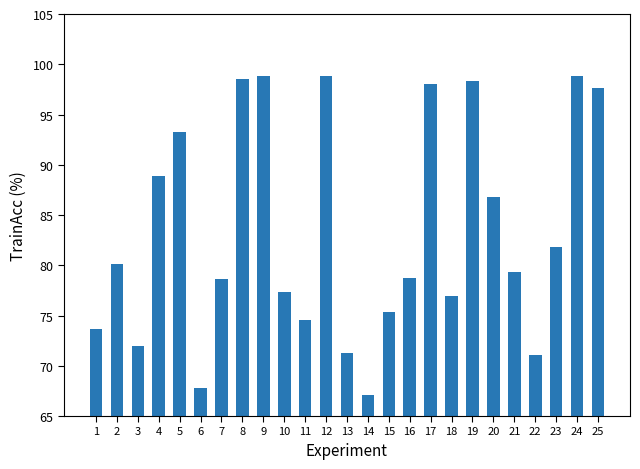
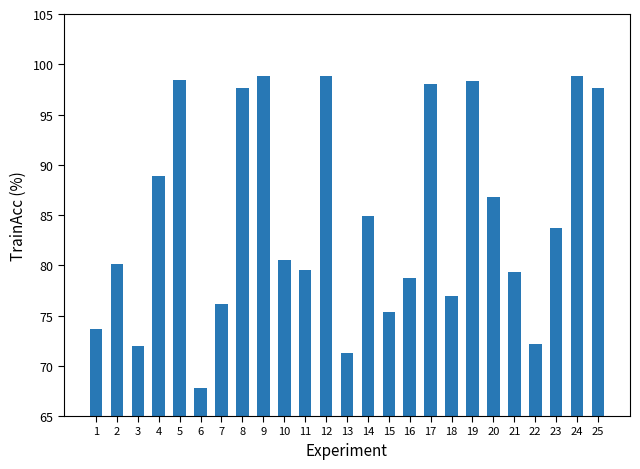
5: 93.3 -> 98.4
7: 78.6 -> 76.2
8: 98.6 -> 97.6
10: 77.4 -> 80.6
11: 74.6 -> 79.5
14: 67.1 -> 84.9
22: 71.0 -> 72.1
23: 81.8 -> 83.7
